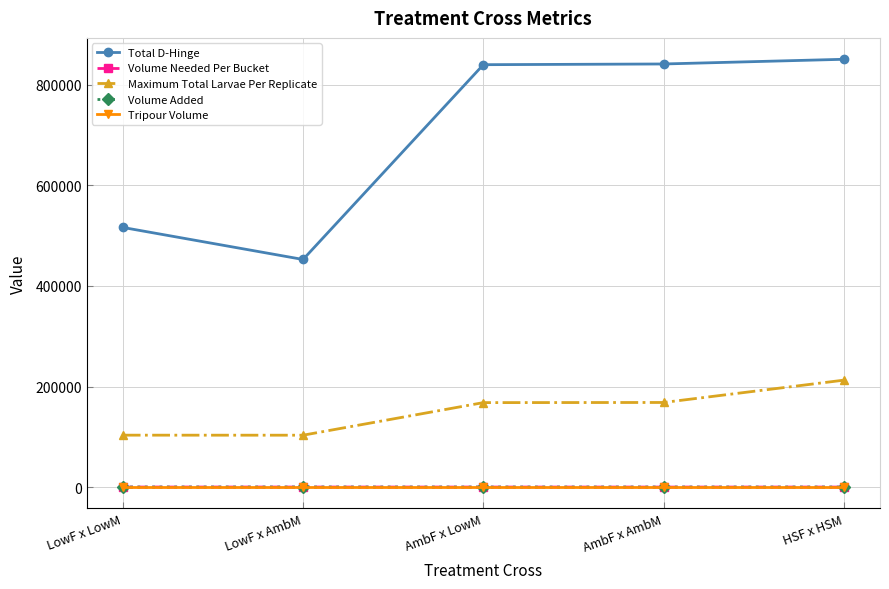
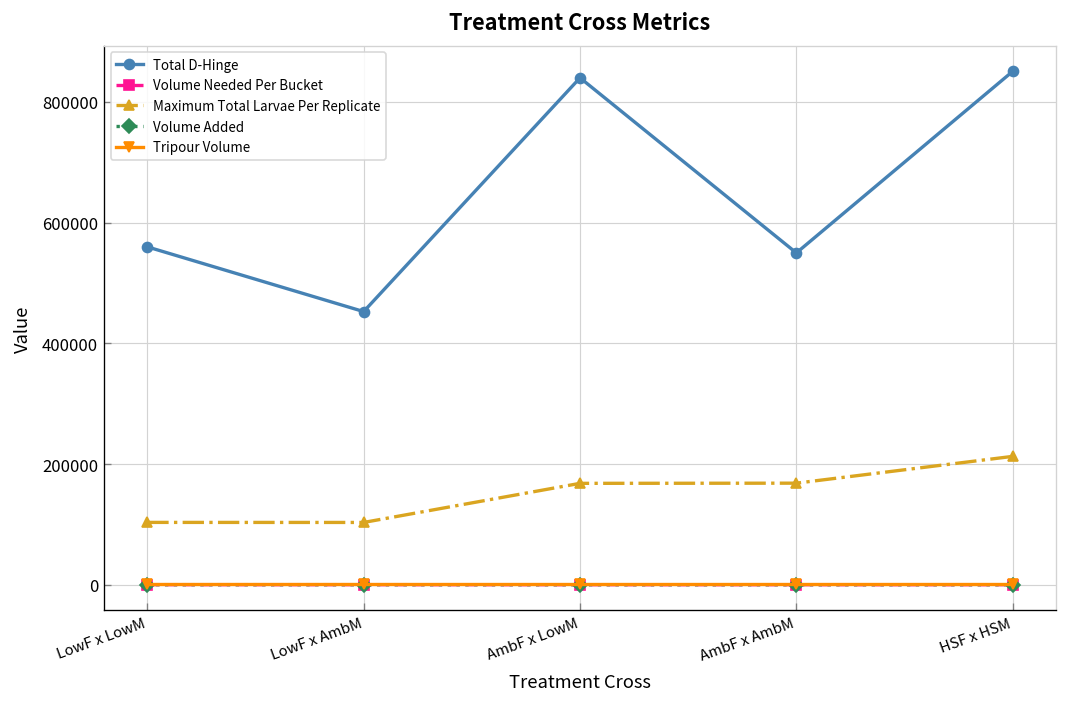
Total D-Hinge, LowF x LowM: 520000 -> 560000
Total D-Hinge, AmbF x AmbM: 840000 -> 550000
